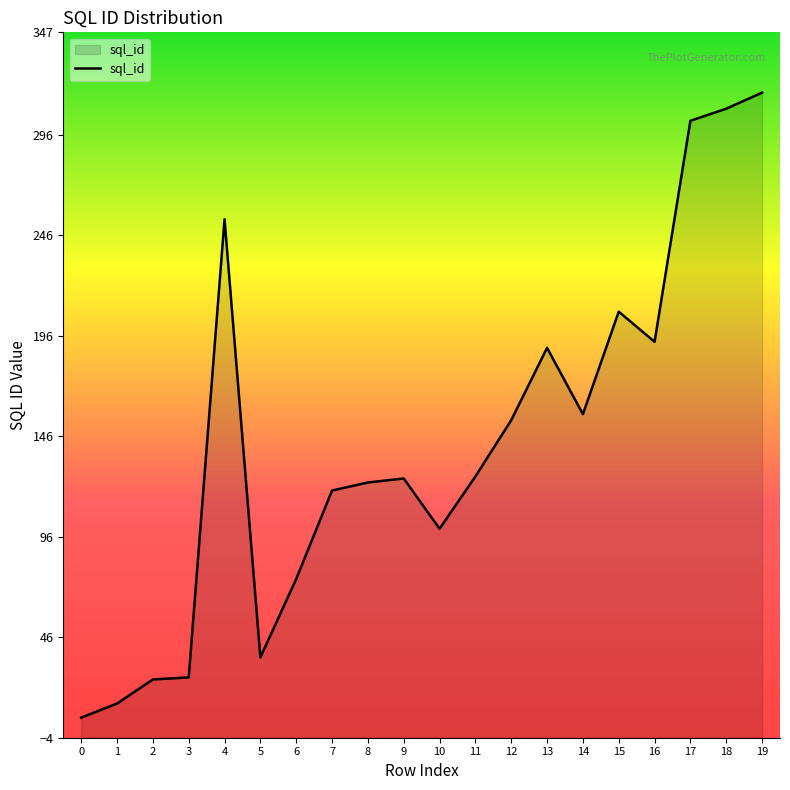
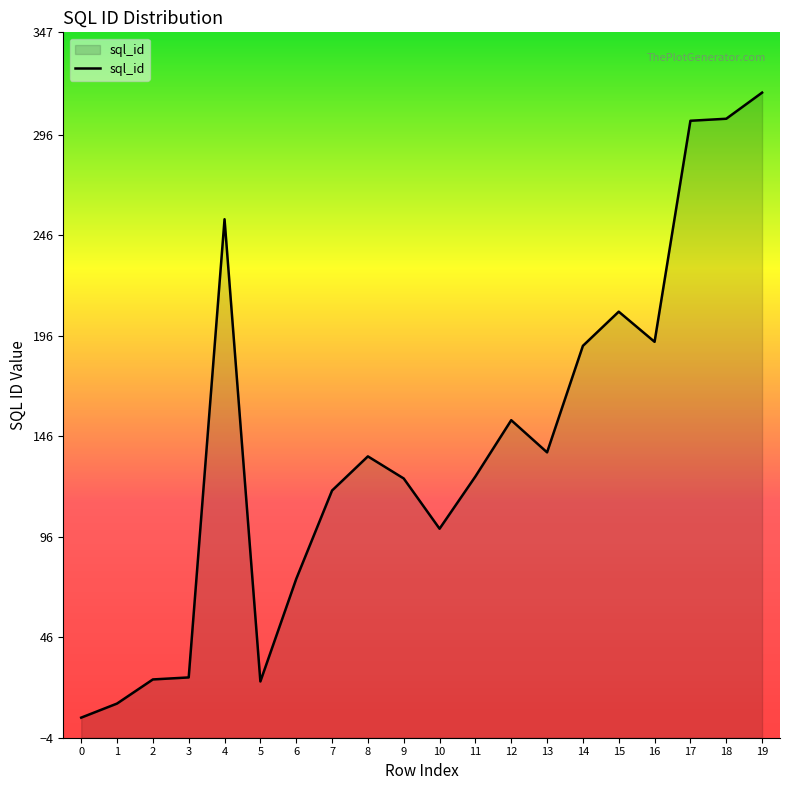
5: 36 -> 24
8: 123 -> 136
13: 190 -> 138
14: 157 -> 191
18: 309 -> 304
